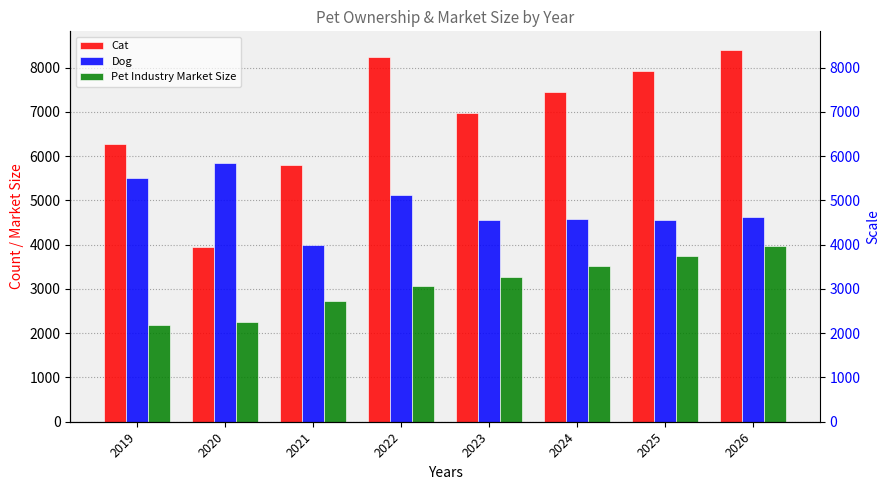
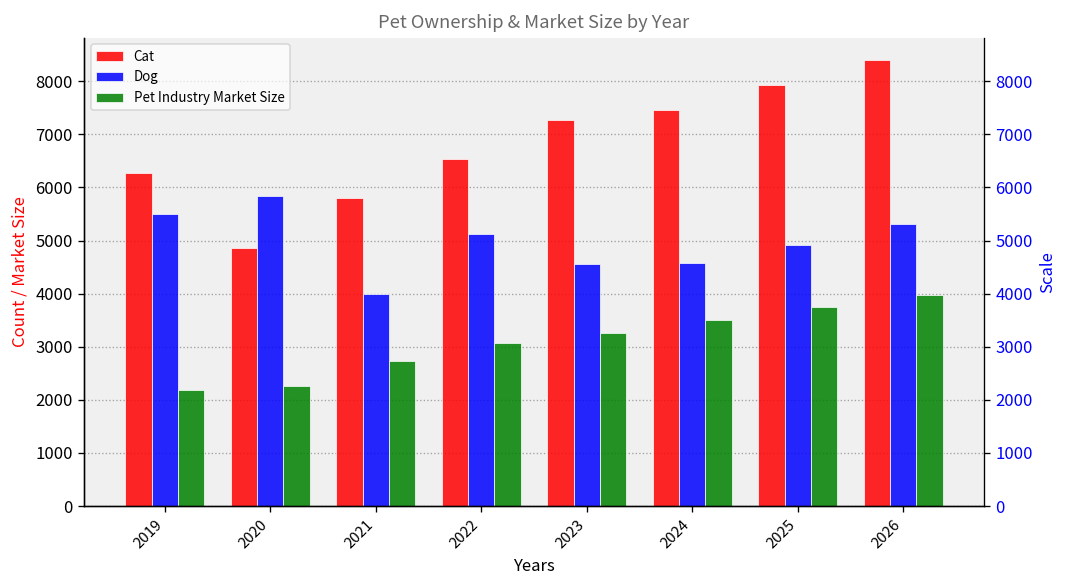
Cat, 2020: 3900 -> 4900
Cat, 2022: 8200 -> 6500
Cat, 2023: 7000 -> 7300
Dog, 2025: 4600 -> 4900
Dog, 2026: 4600 -> 5300
